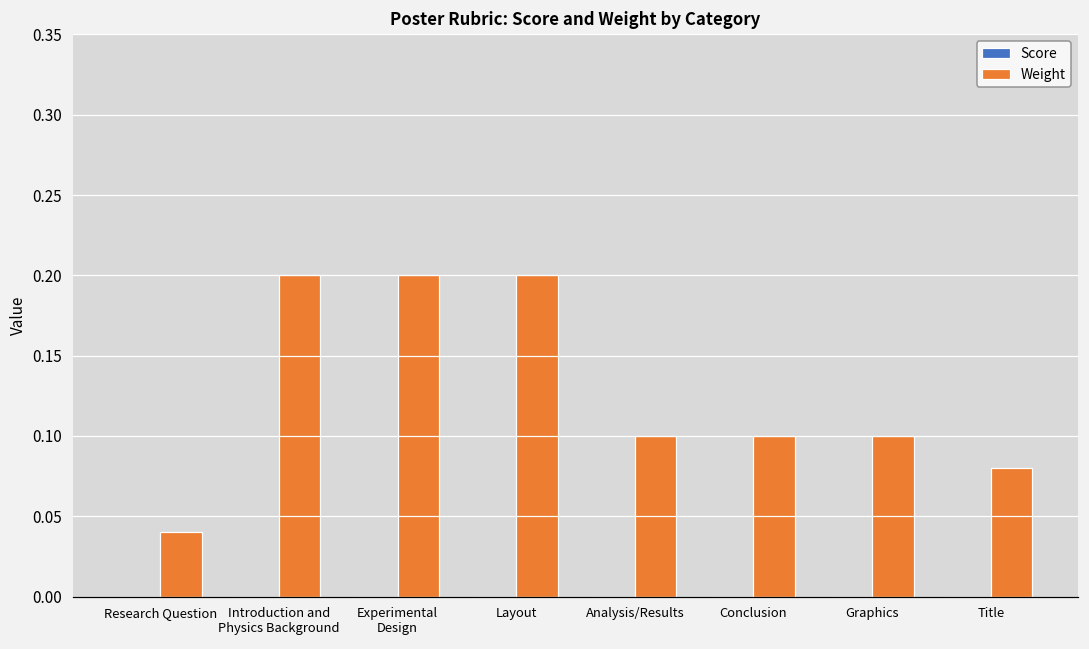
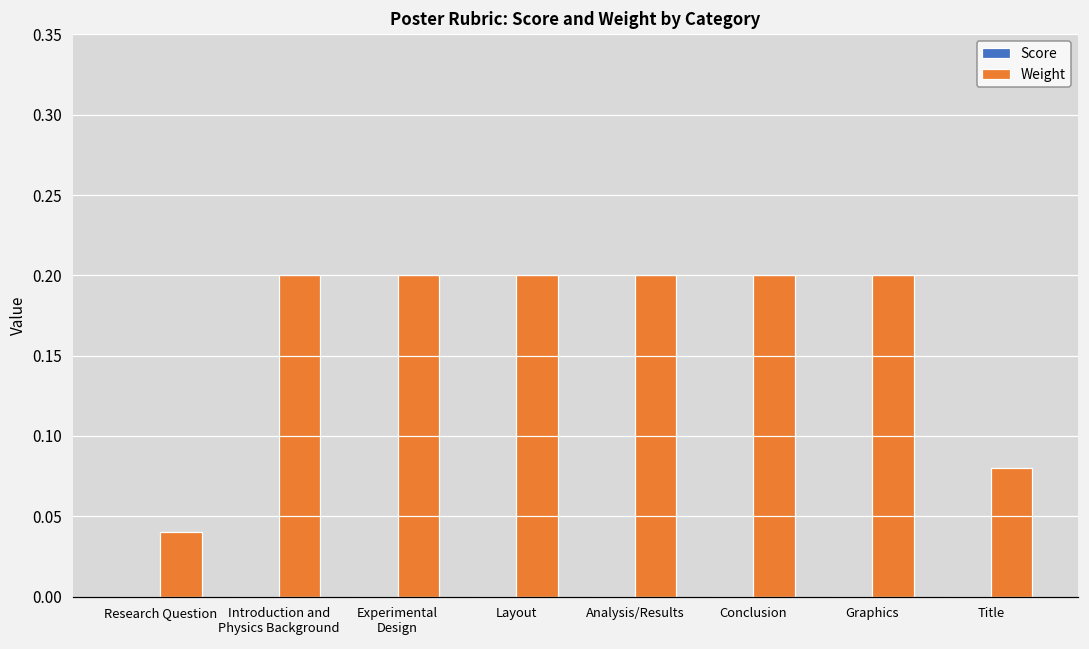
Weight, Analysis/Results: 0.1 -> 0.2
Weight, Conclusion: 0.1 -> 0.2
Weight, Graphics: 0.1 -> 0.2
